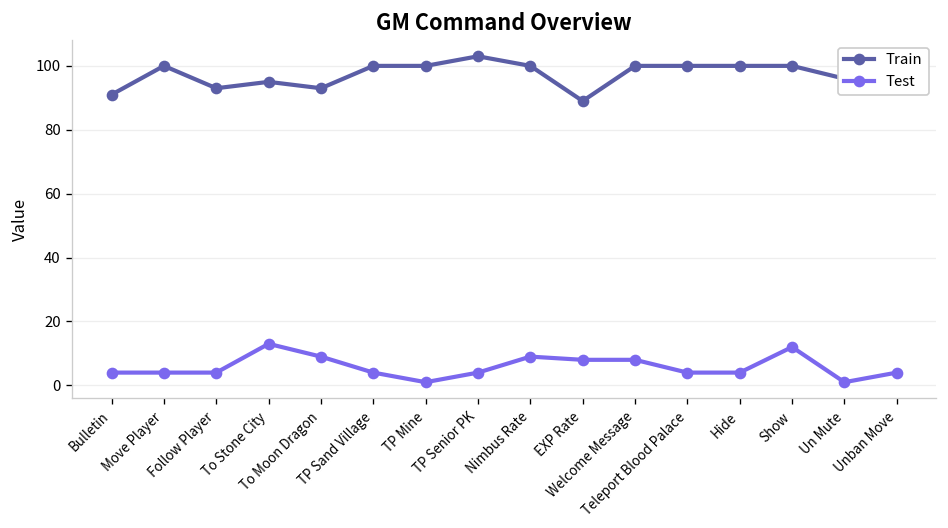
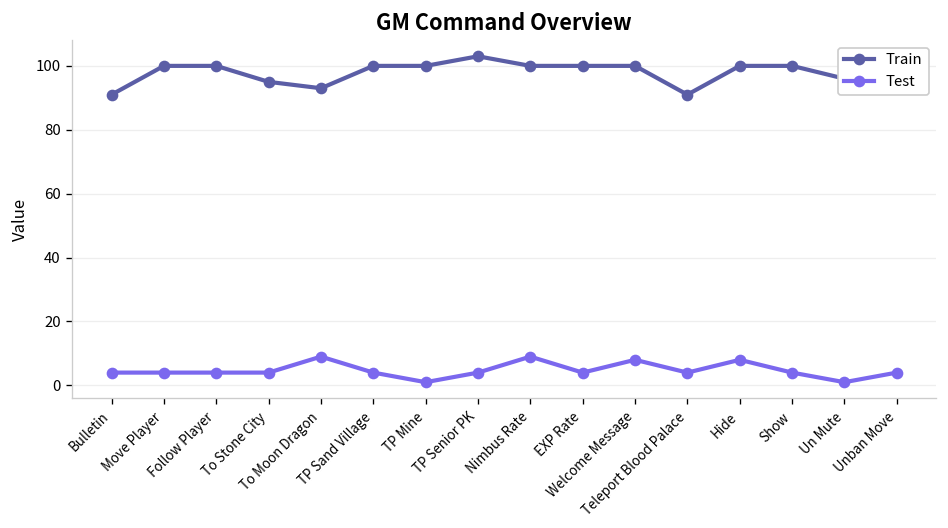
Train, Follow Player: 93 -> 100
Test, To Stone City: 13 -> 4
Train, EXP Rate: 89 -> 100
Test, EXP Rate: 8 -> 4
Train, Teleport Blood Palace: 100 -> 91
Test, Hide: 4 -> 8
Test, Show: 12 -> 4
